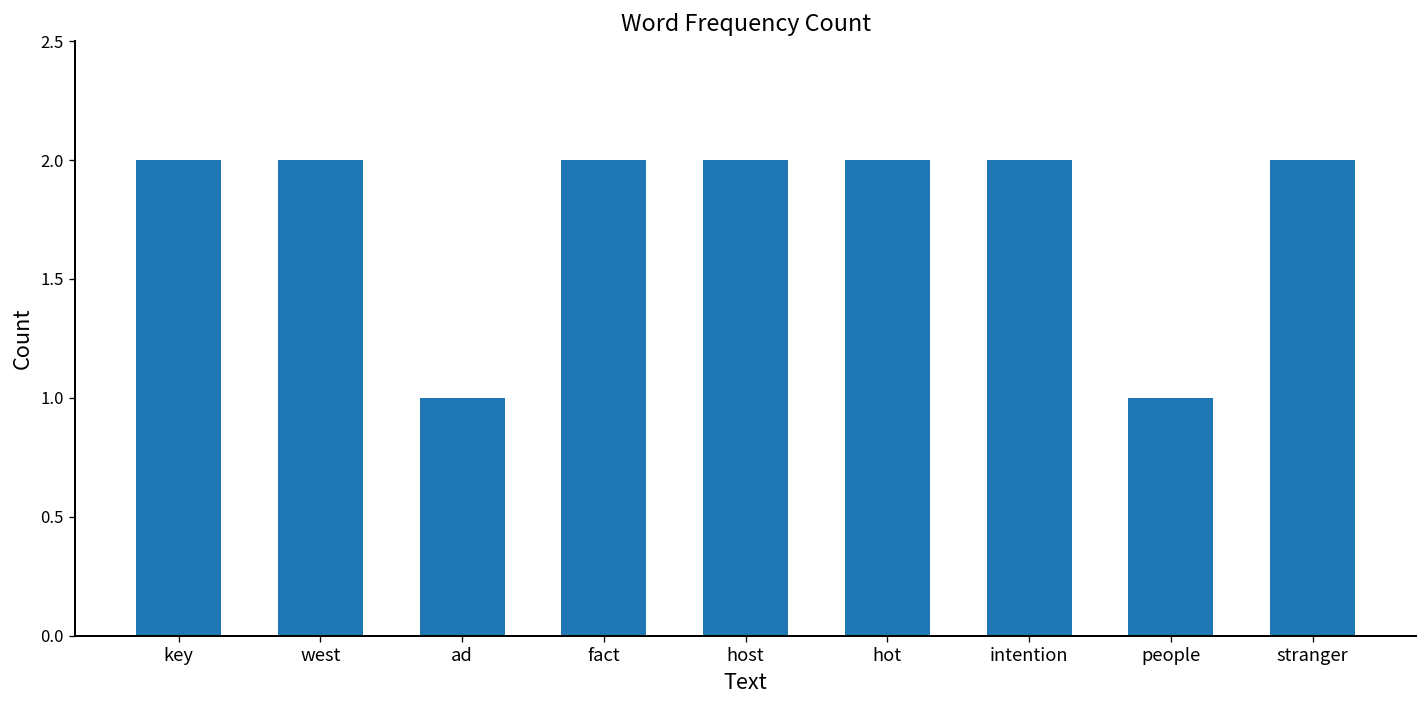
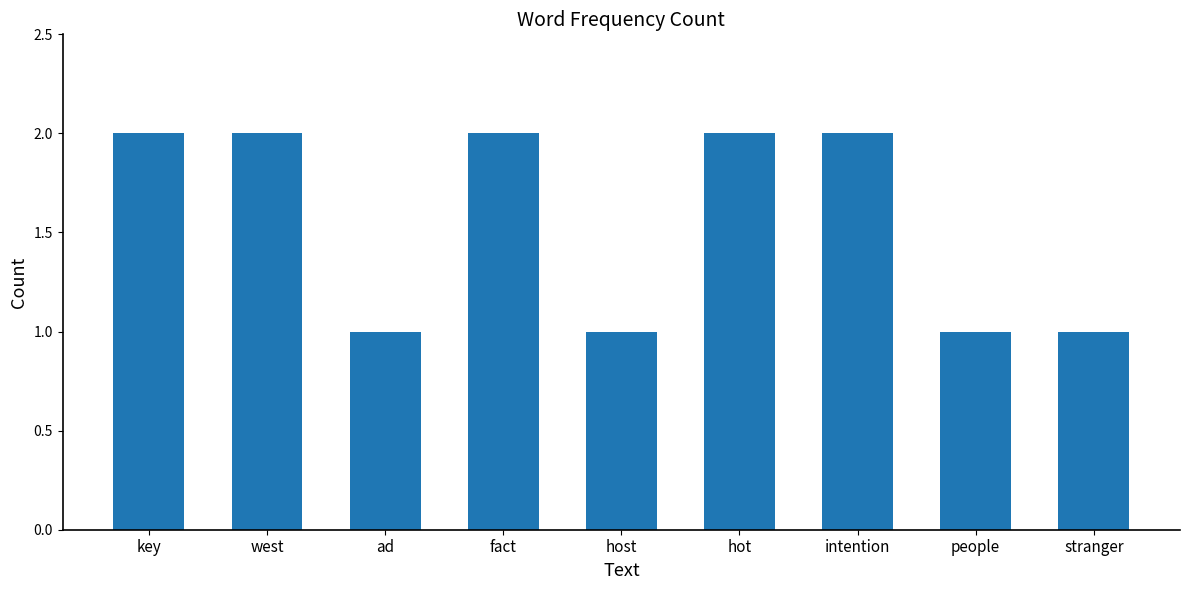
host: 2 -> 1
stranger: 2 -> 1
